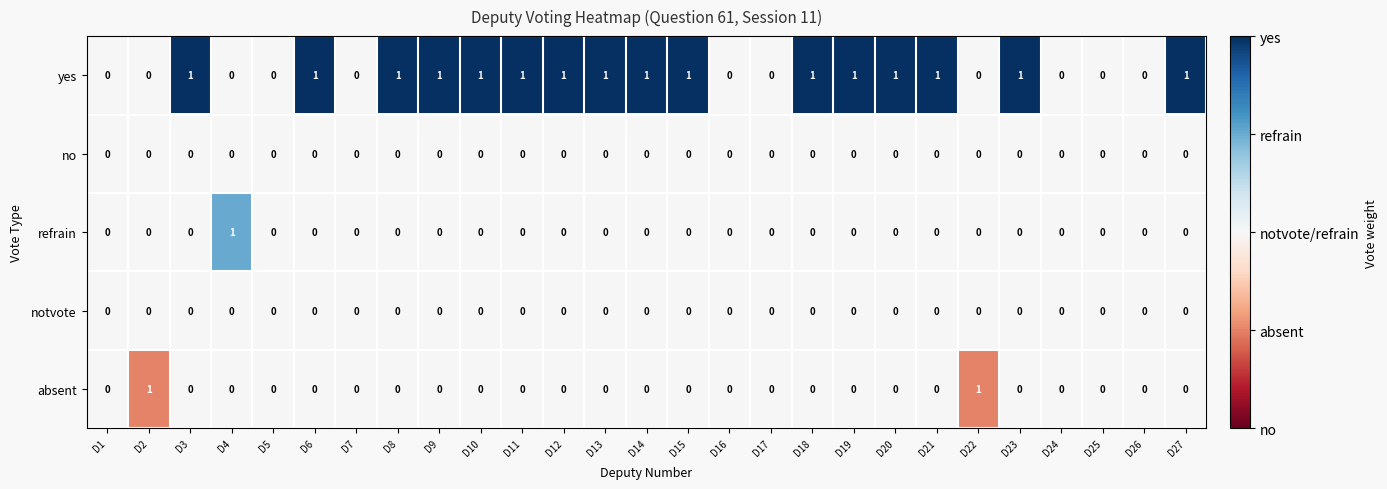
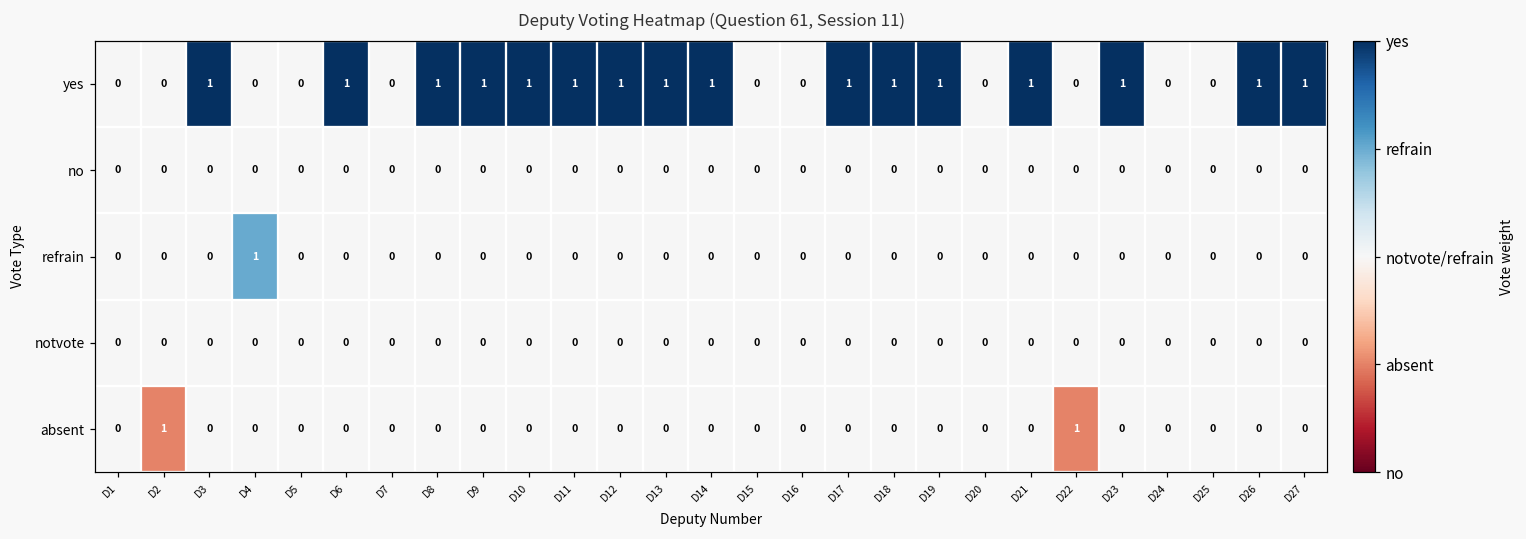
yes, D15: 1 -> 0
yes, D17: 0 -> 1
yes, D20: 1 -> 0
yes, D26: 0 -> 1
